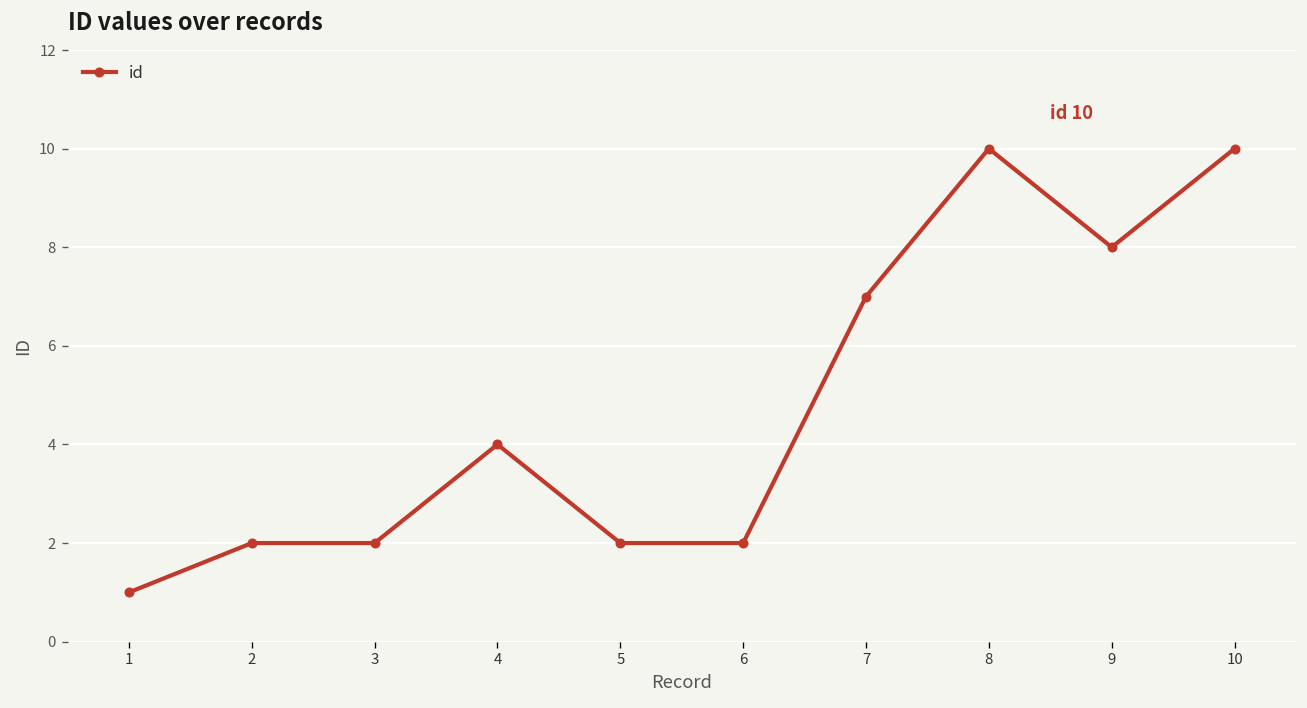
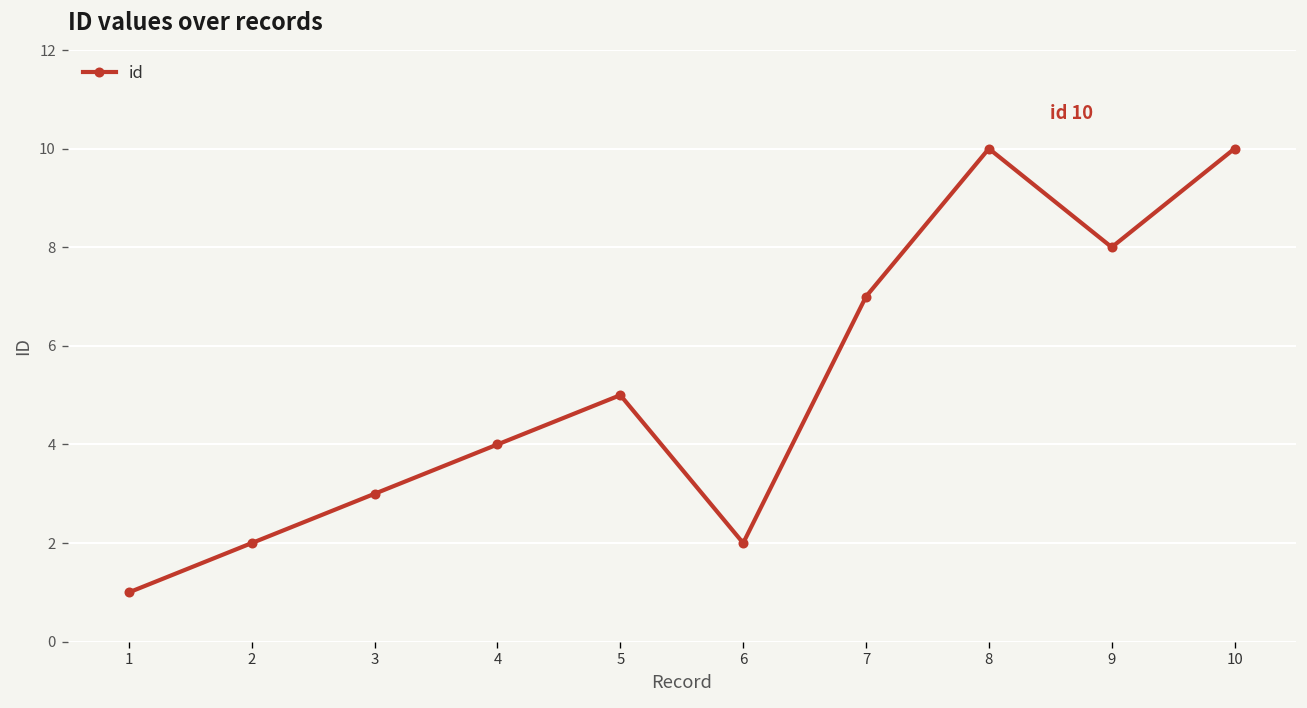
3: 2 -> 3
5: 2 -> 5
